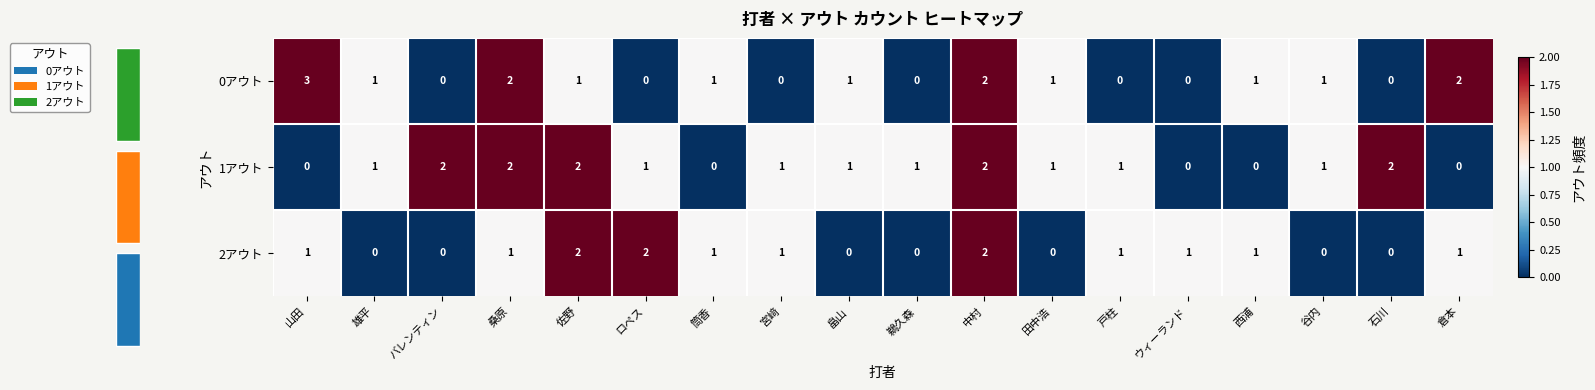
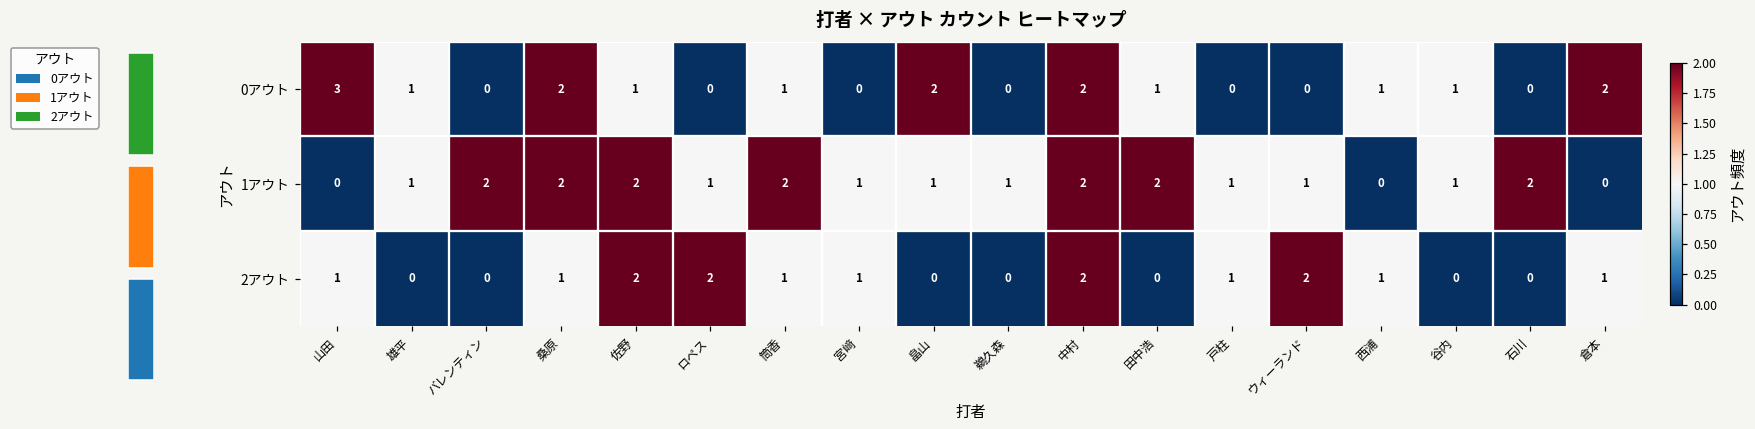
打者 × アウト カウント ヒートマップ, 0アウト, 畠山: 1 -> 2
打者 × アウト カウント ヒートマップ, 1アウト, 筒香: 0 -> 2
打者 × アウト カウント ヒートマップ, 1アウト, 田中浩: 1 -> 2
打者 × アウト カウント ヒートマップ, 1アウト, ウィーランド: 0 -> 1
打者 × アウト カウント ヒートマップ, 2アウト, ウィーランド: 1 -> 2
